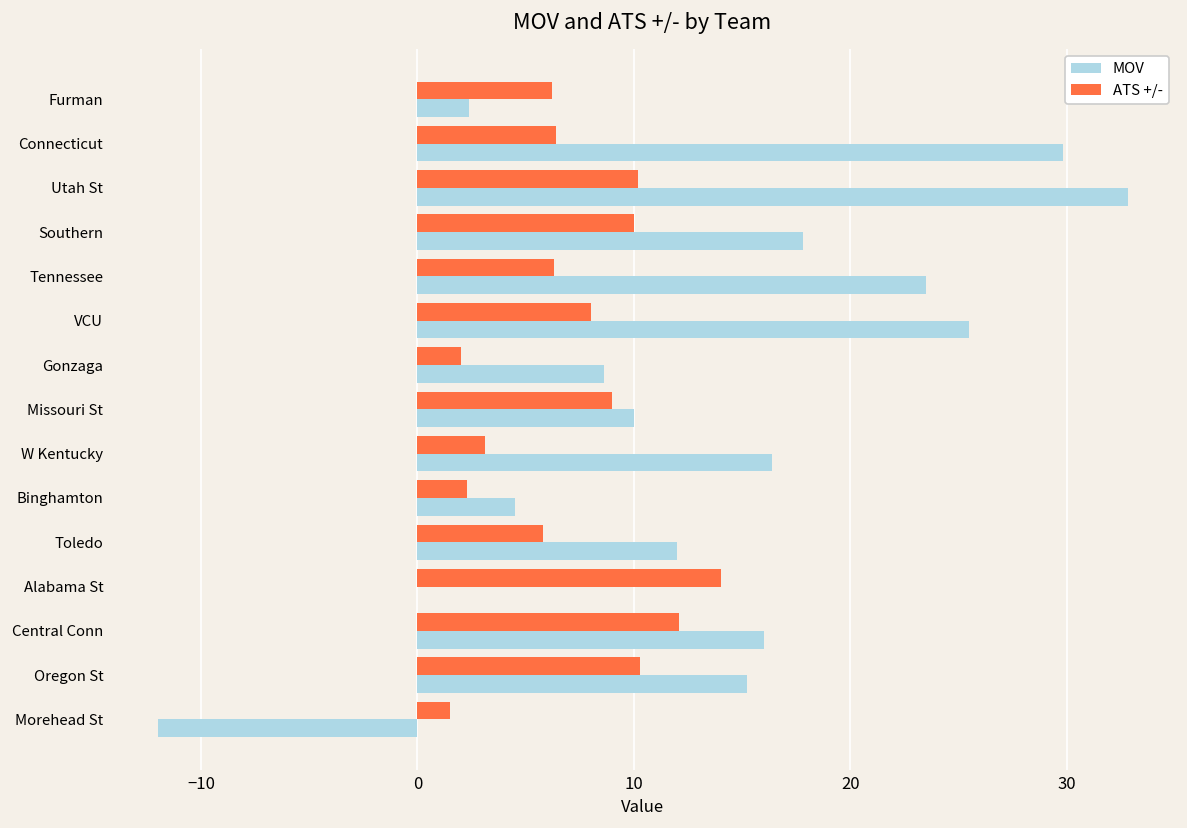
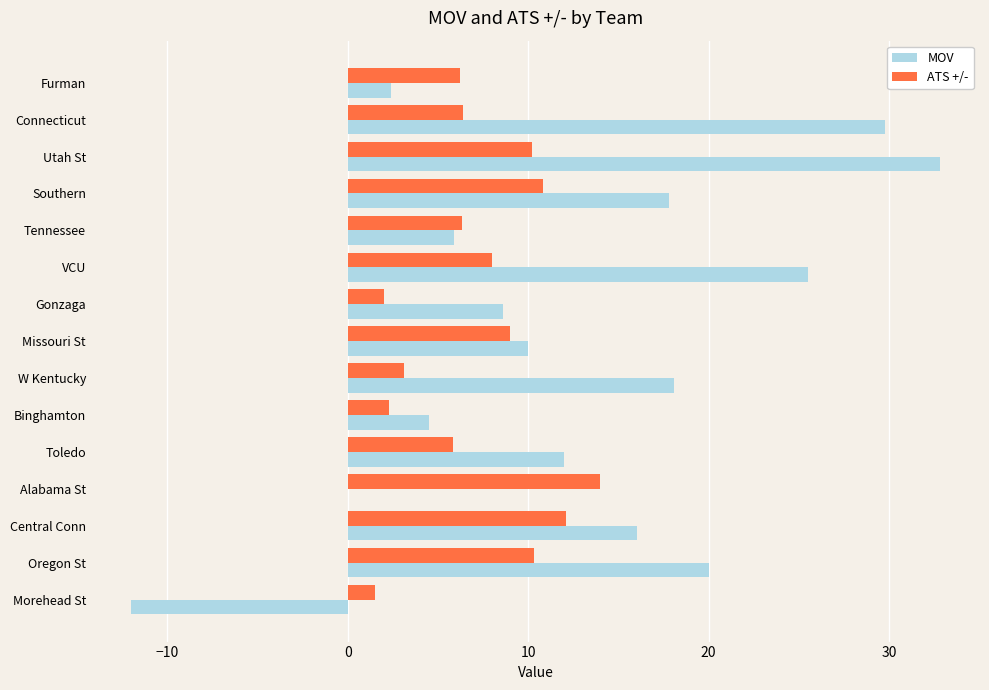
ATS +/-, Southern: 10.0 -> 10.8
MOV, Tennessee: 23.5 -> 5.9
MOV, W Kentucky: 16.4 -> 18.1
MOV, Oregon St: 15.2 -> 20.0
